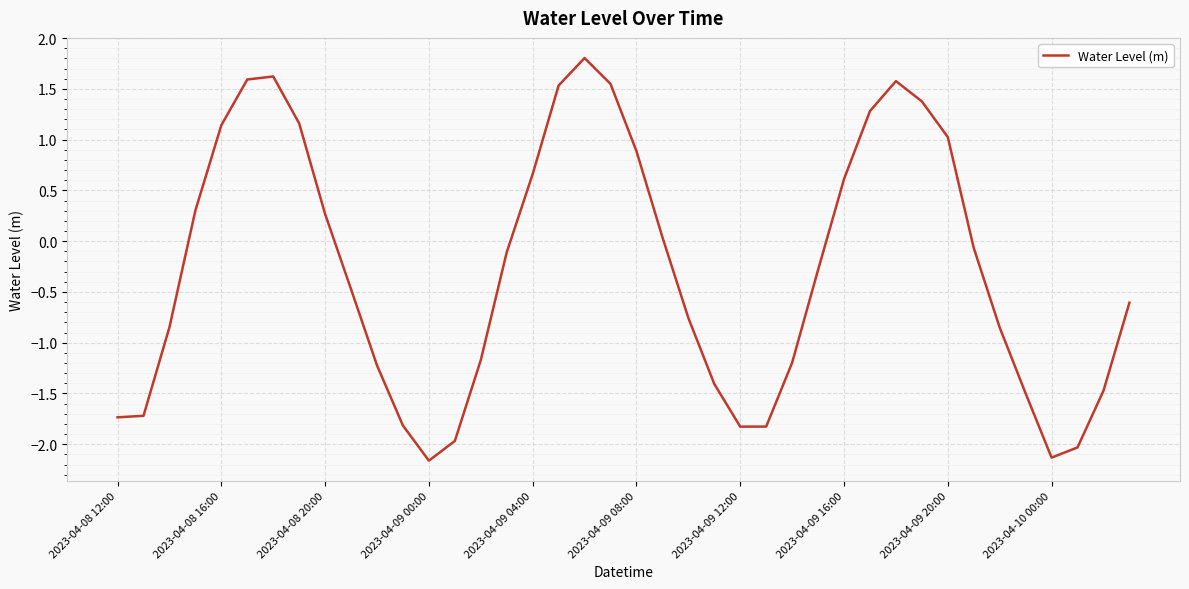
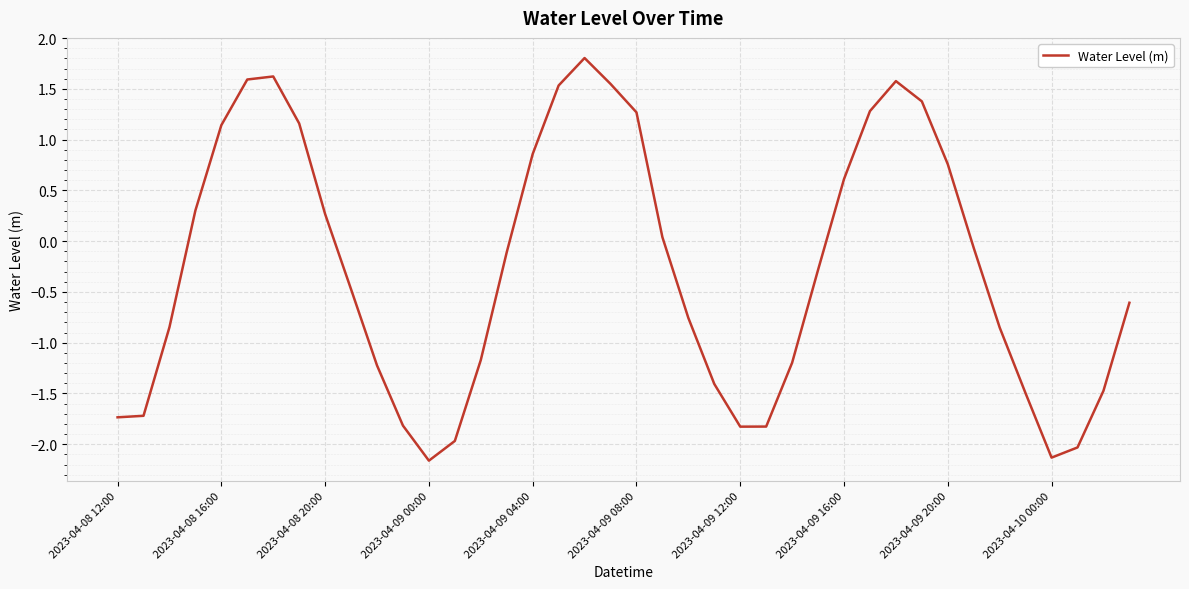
2023-04-09 04:00: 0.66 -> 0.86
2023-04-09 08:00: 0.89 -> 1.27
2023-04-09 20:00: 1.02 -> 0.76
